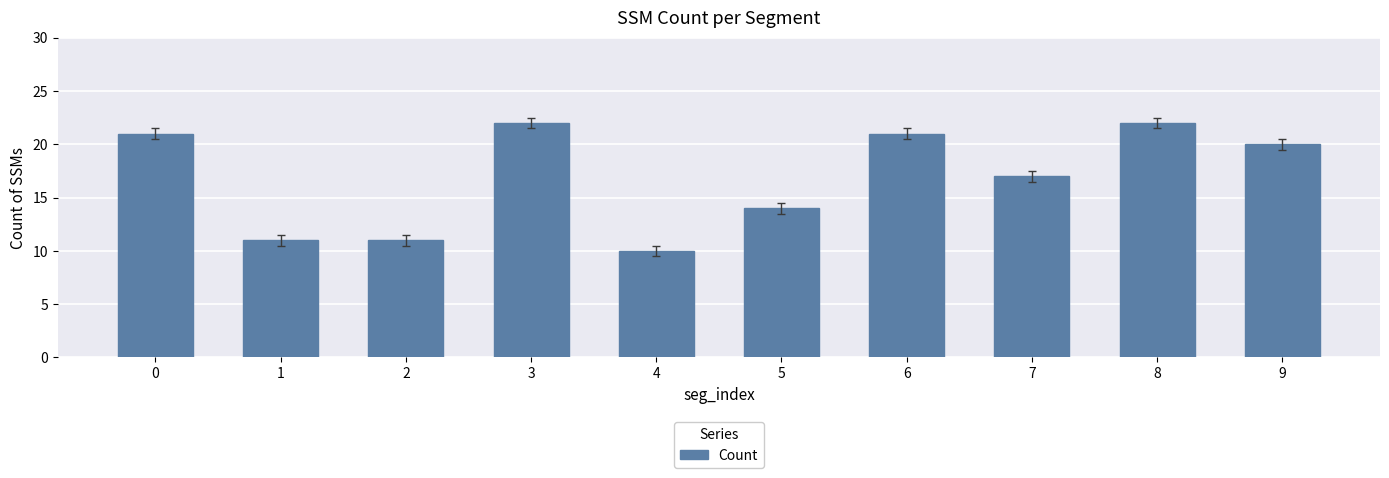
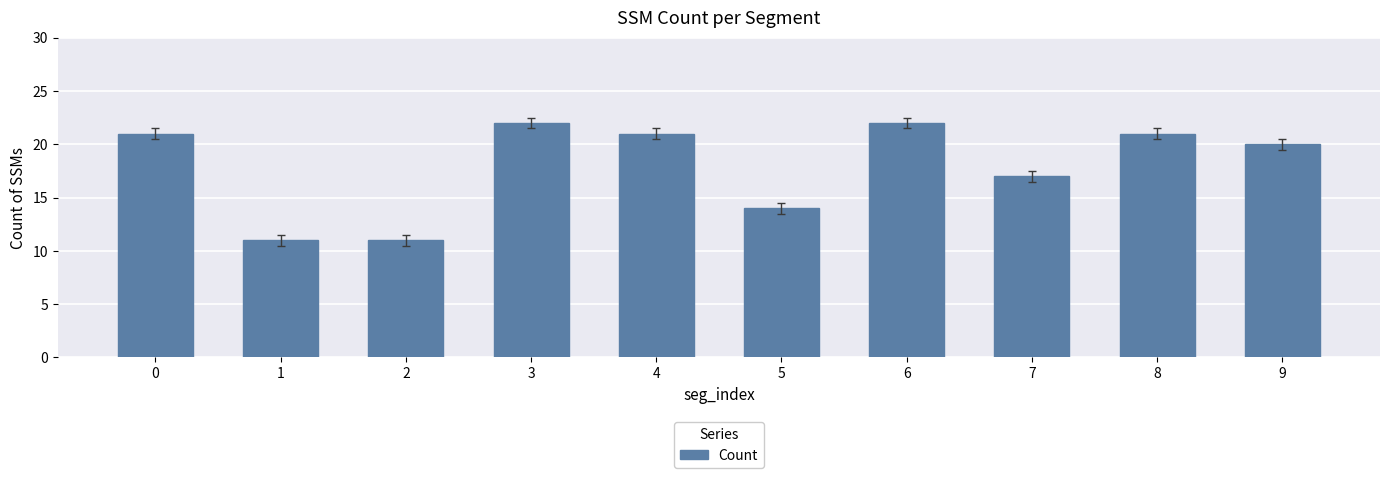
Count, 4: 10 -> 21
Count, 6: 21 -> 22
Count, 8: 22 -> 21
